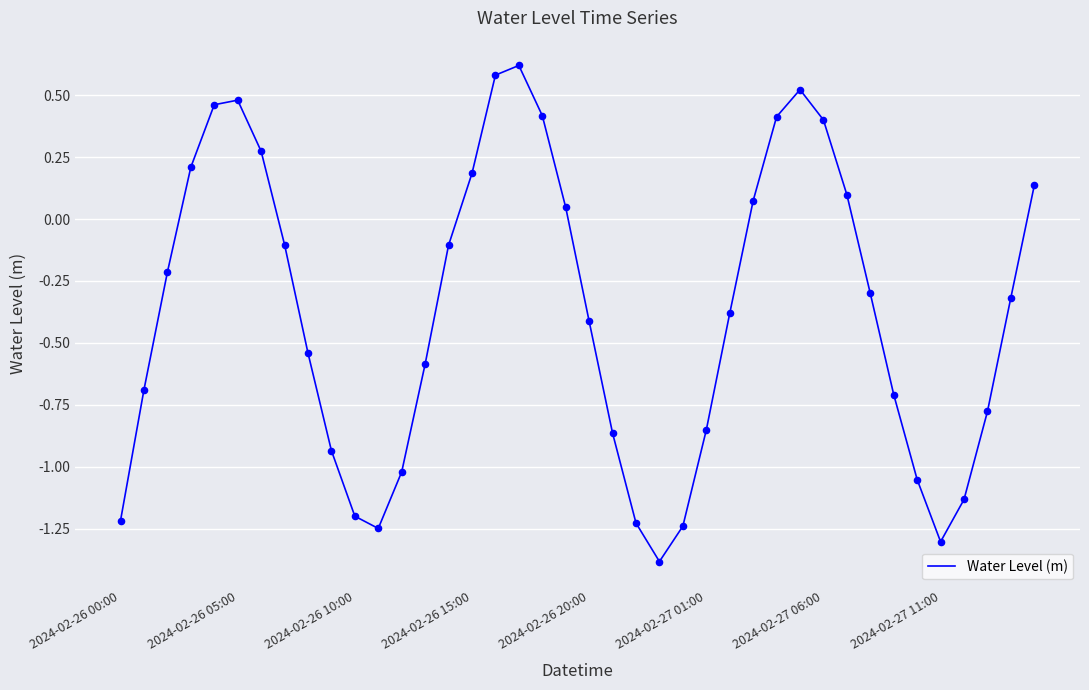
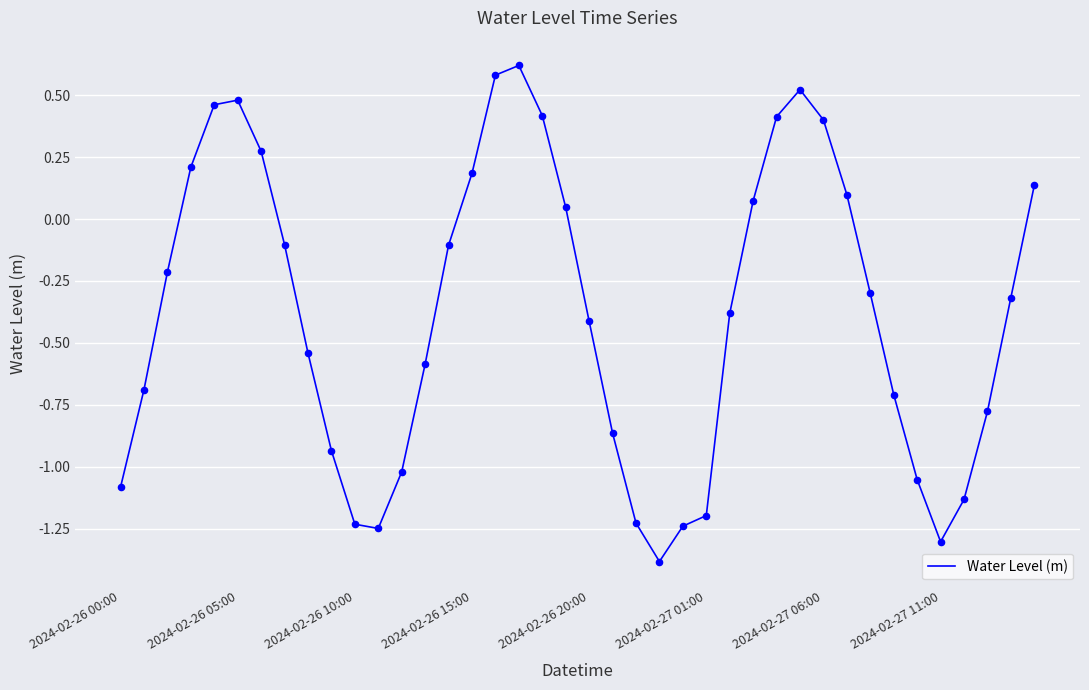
2024-02-26 00:00: -1.22 -> -1.08
2024-02-26 10:00: -1.20 -> -1.23
2024-02-27 01:00: -0.85 -> -1.20
